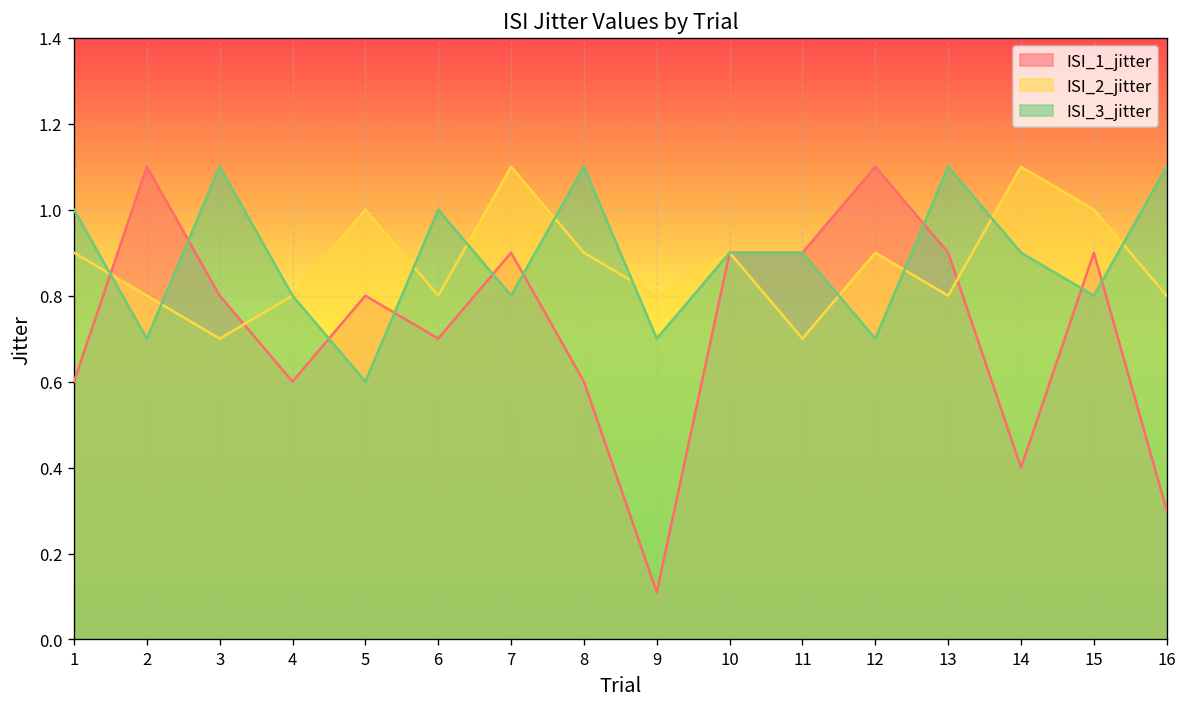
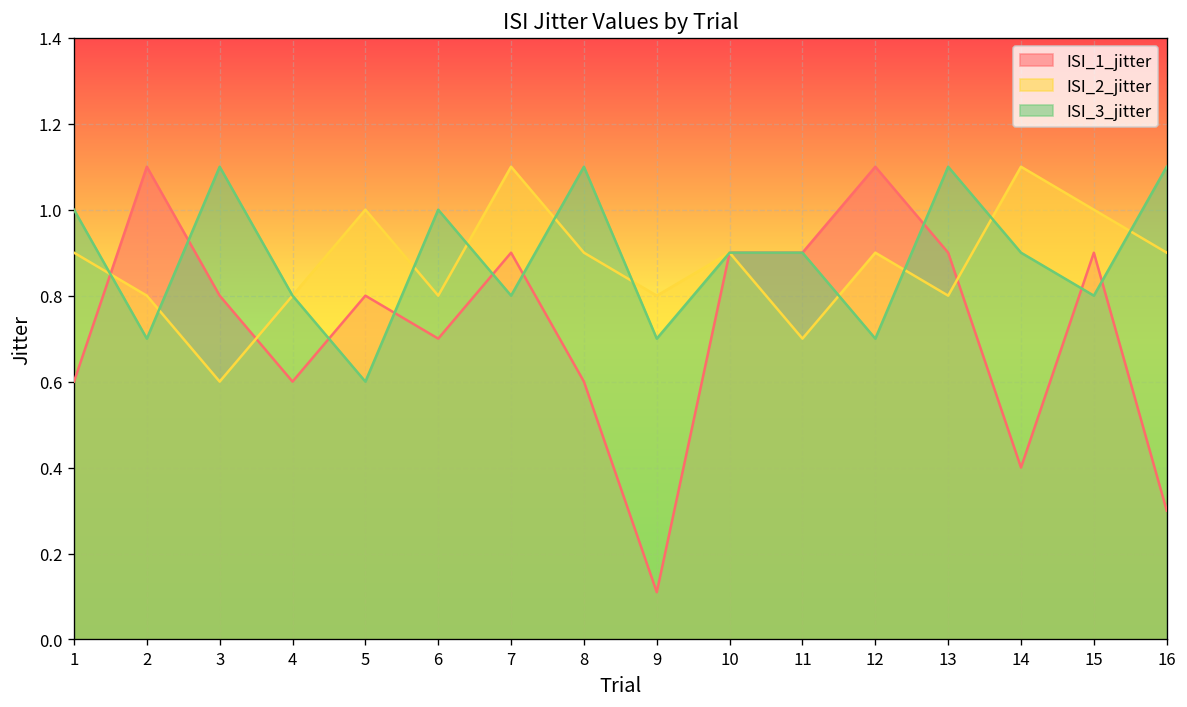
ISI_2_jitter, 3: 0.7 -> 0.6
ISI_2_jitter, 16: 0.8 -> 0.9
